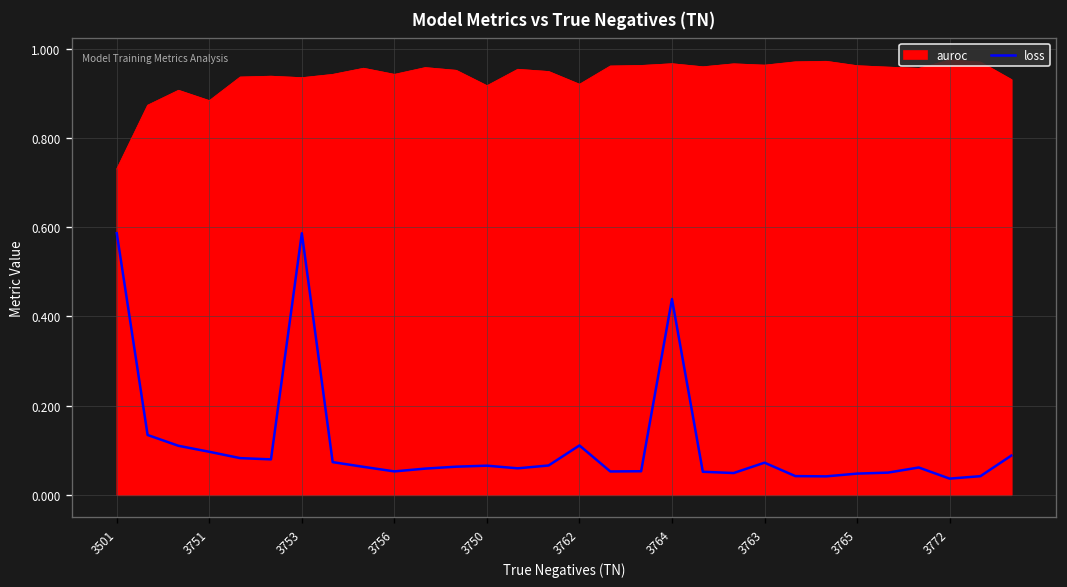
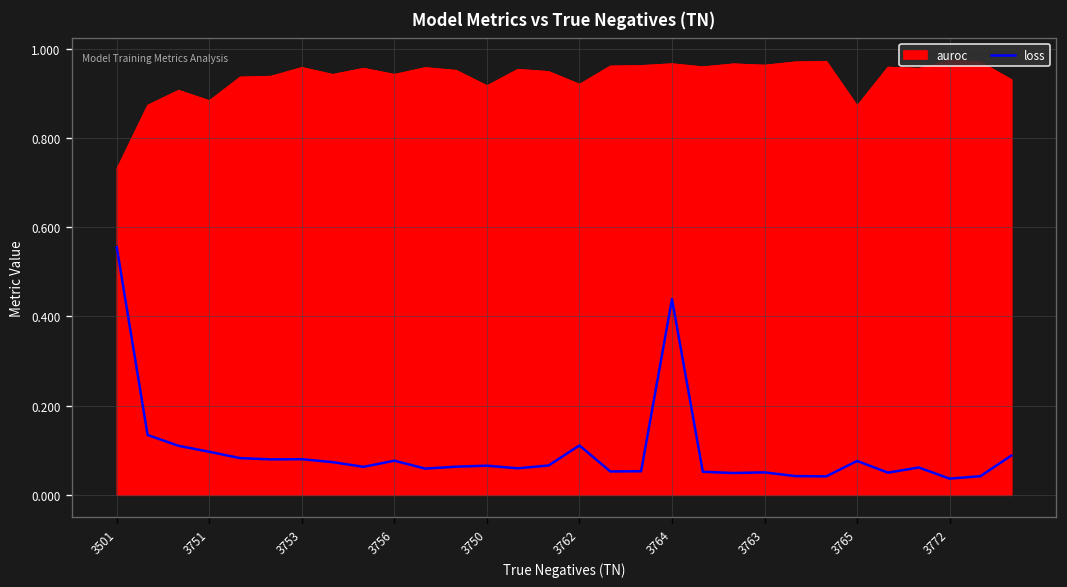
loss, 3501: 0.59 -> 0.56
auroc, 3753: 0.94 -> 0.96
loss, 3753: 0.59 -> 0.08
loss, 3756: 0.05 -> 0.08
loss, 3763: 0.07 -> 0.05
auroc, 3765: 0.96 -> 0.87
loss, 3765: 0.05 -> 0.08
